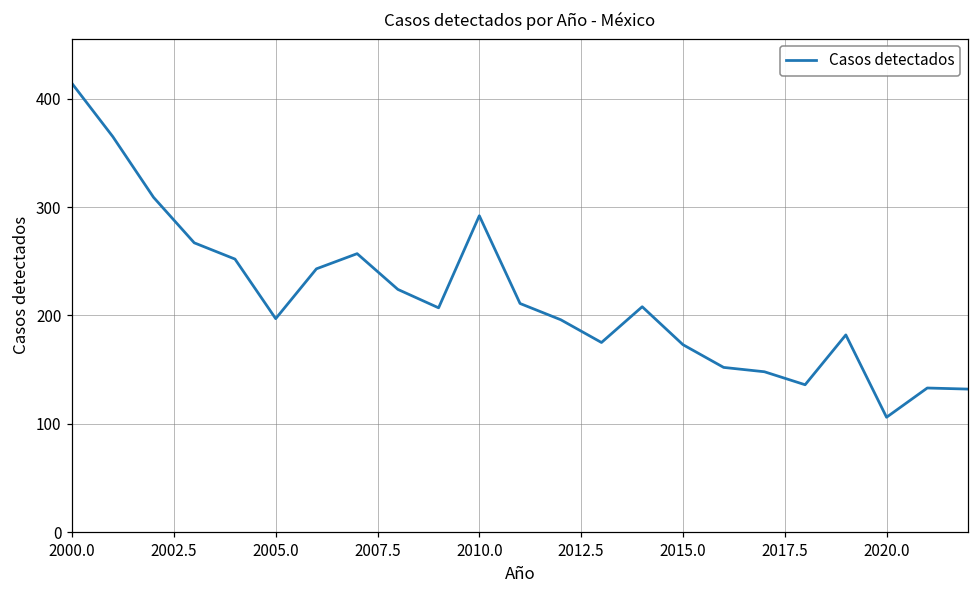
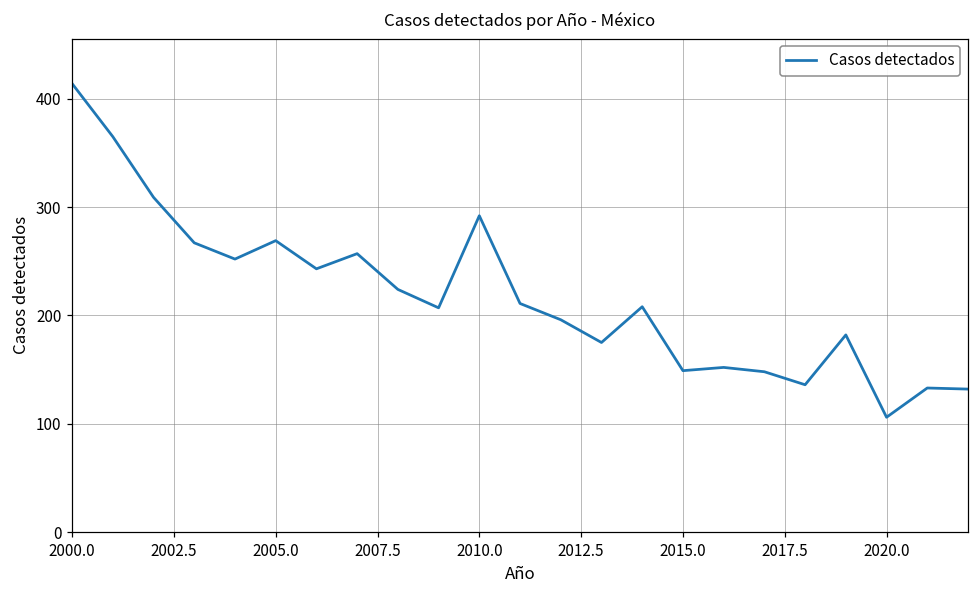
2005.0: 200 -> 270
2015.0: 170 -> 150
